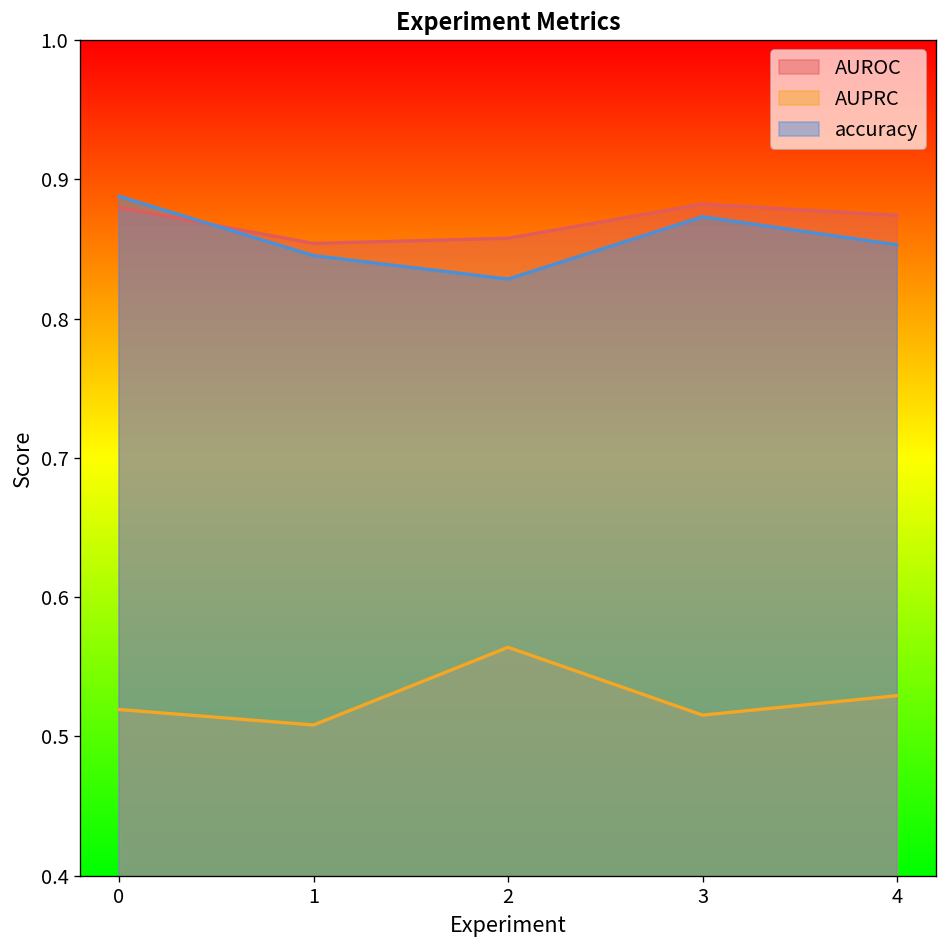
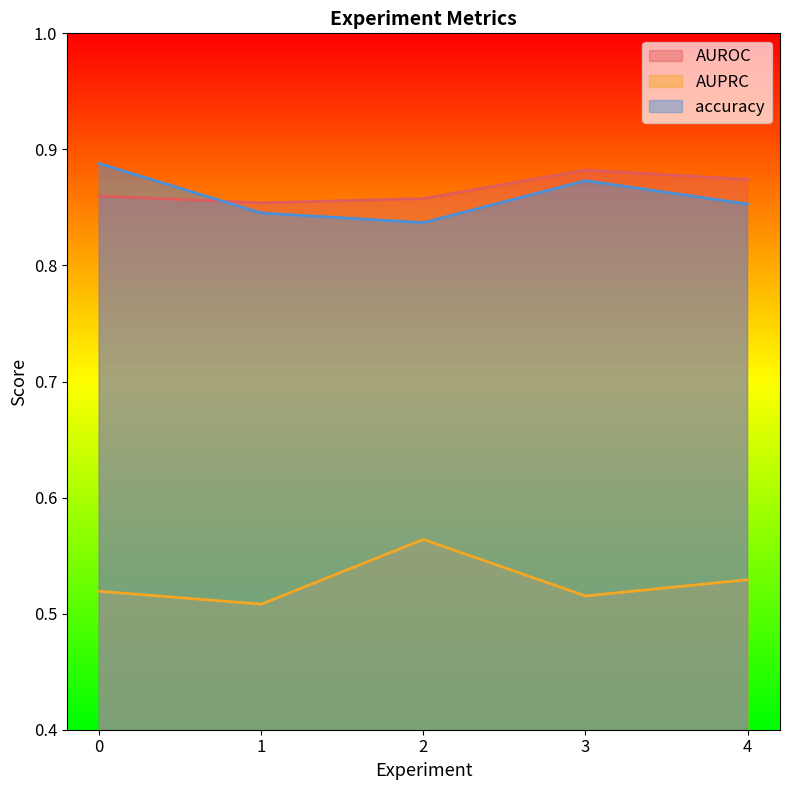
AUROC, 0: 0.880 -> 0.860
accuracy, 2: 0.828 -> 0.837
